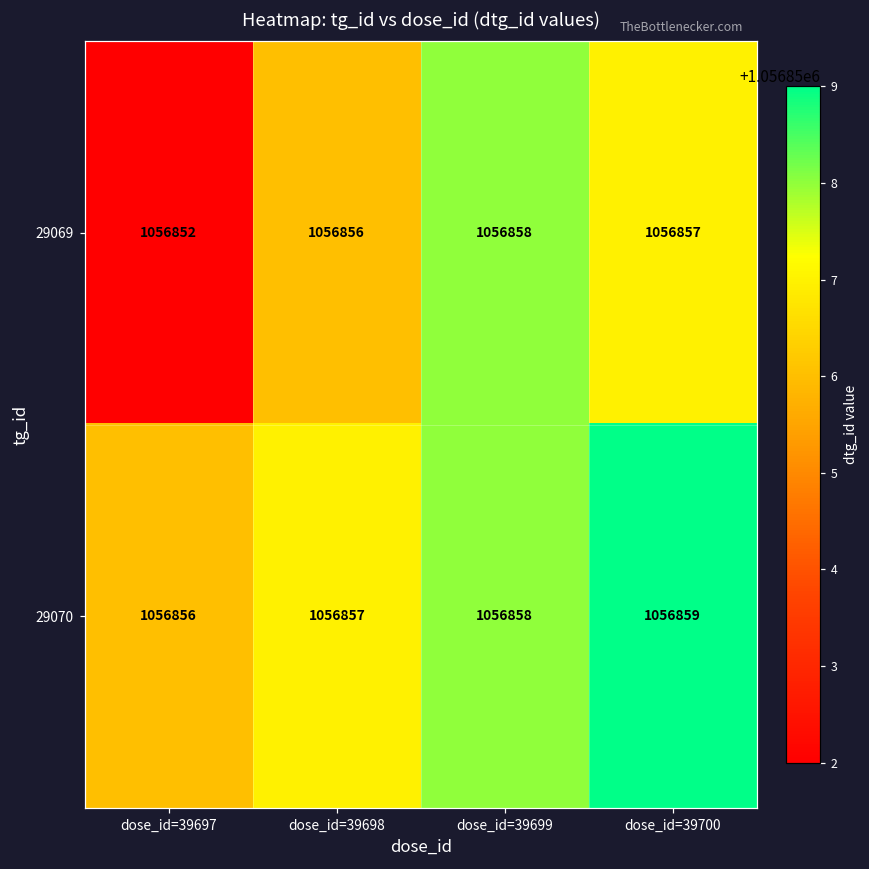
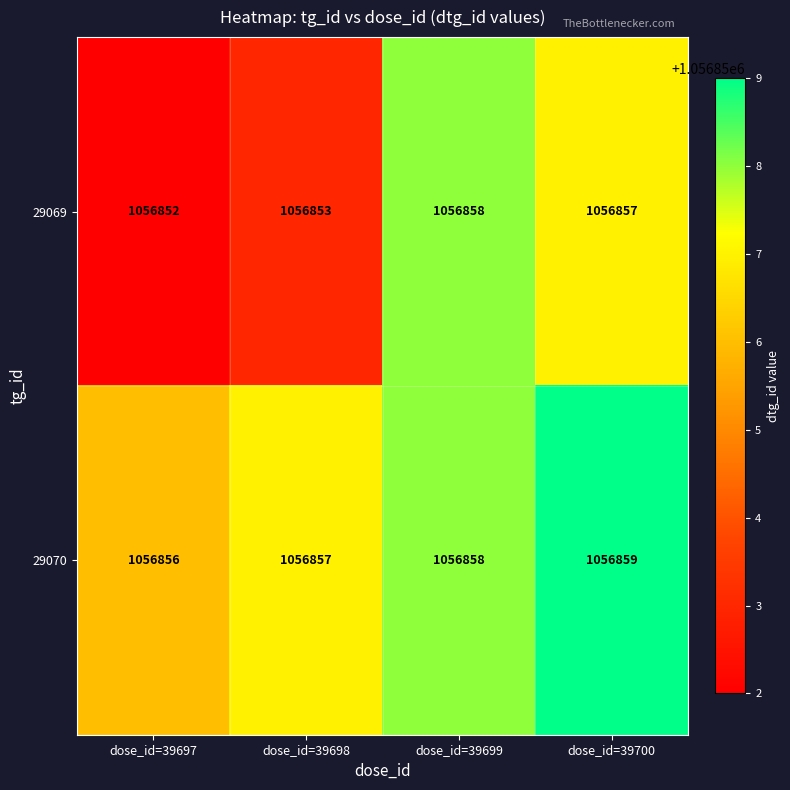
29069, dose_id=39698: 1056856 -> 1056853
